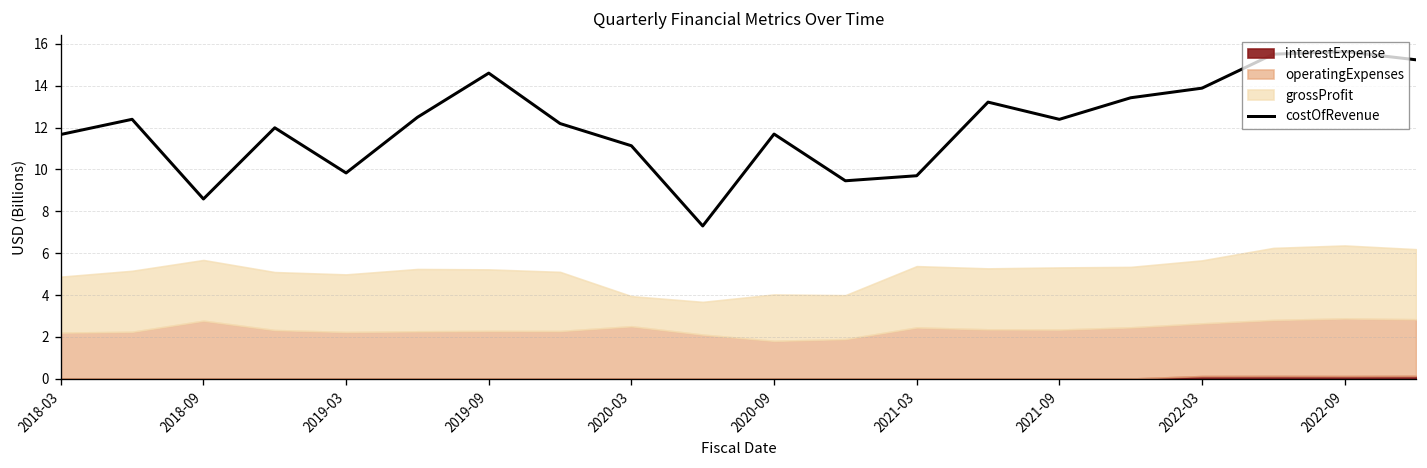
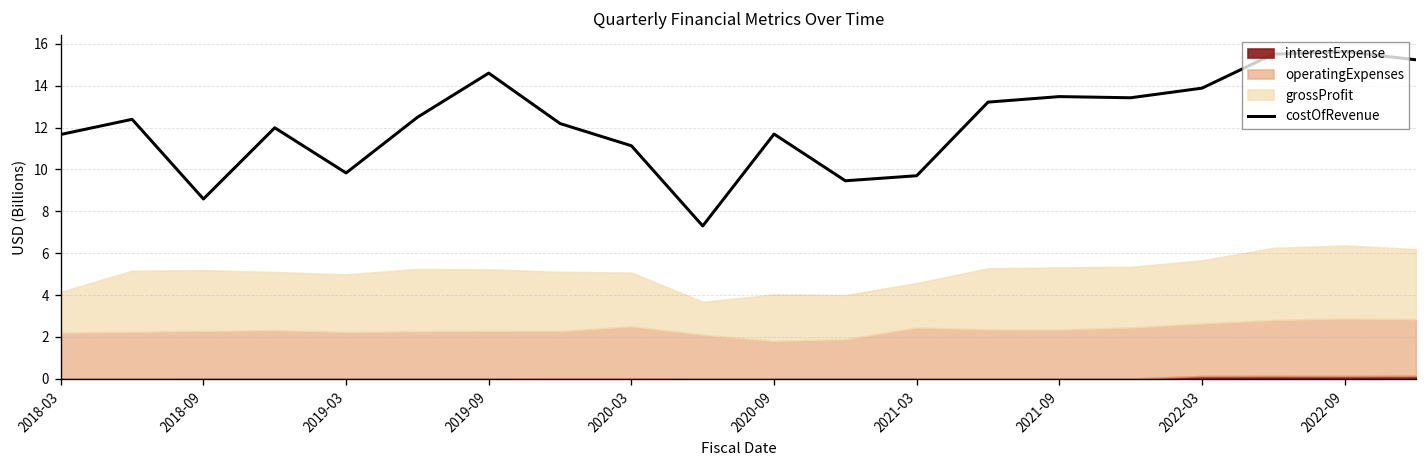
grossProfit, 2018-03: 2.7 -> 2.0
operatingExpenses, 2018-09: 2.8 -> 2.3
grossProfit, 2020-03: 1.4 -> 2.6
grossProfit, 2021-03: 2.9 -> 2.1
costOfRevenue, 2021-09: 12.4 -> 13.5
